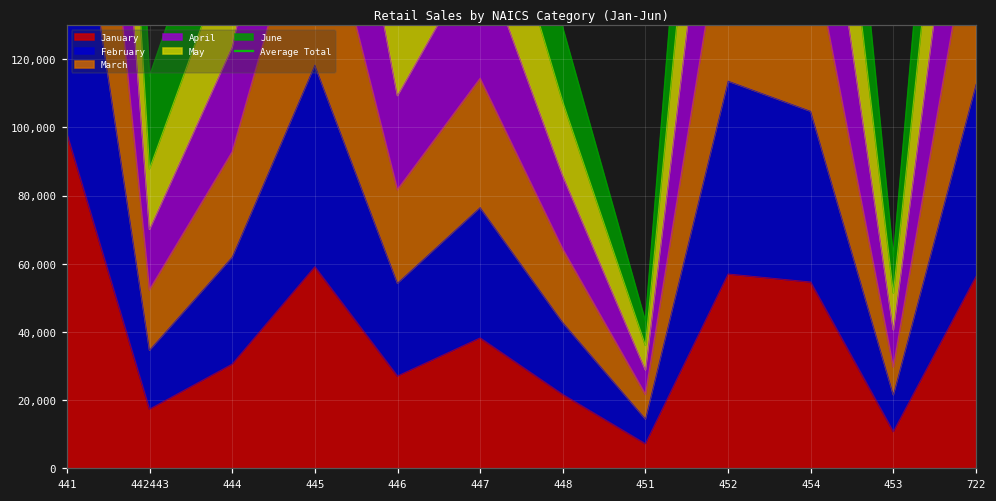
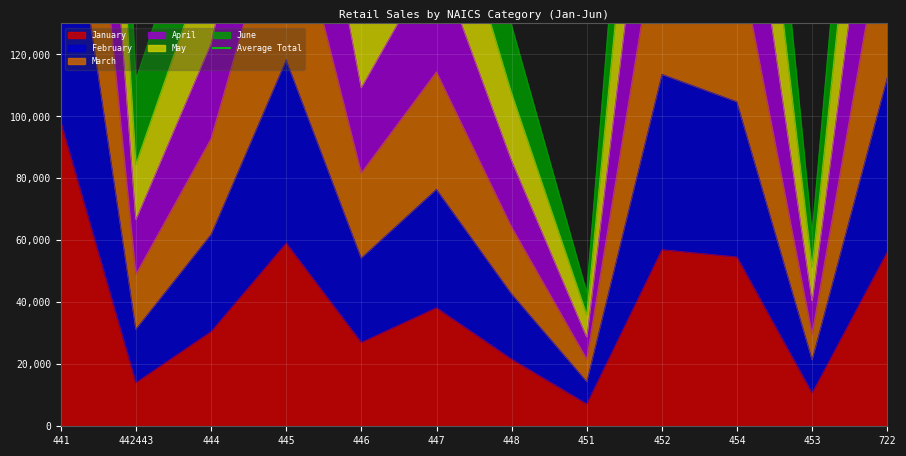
January, 442443: 17,000 -> 14,000
